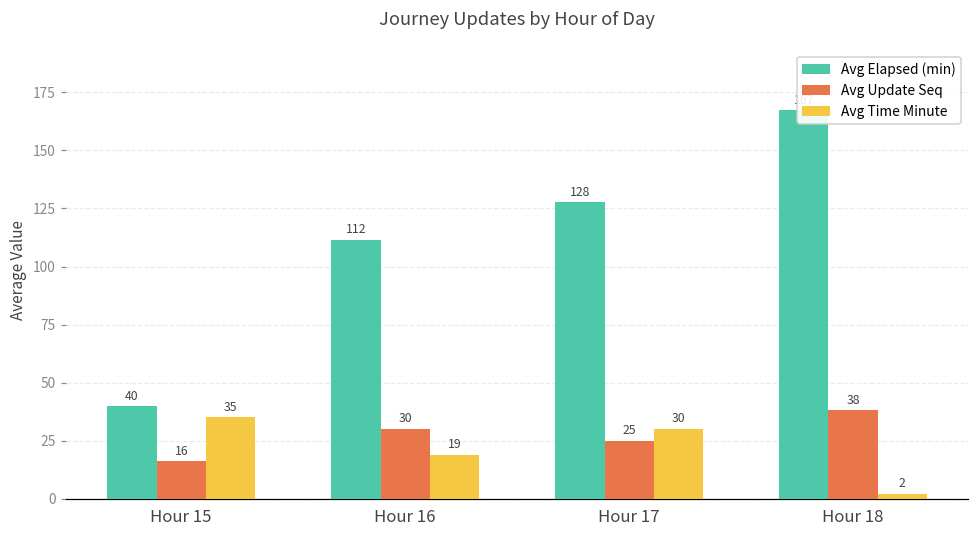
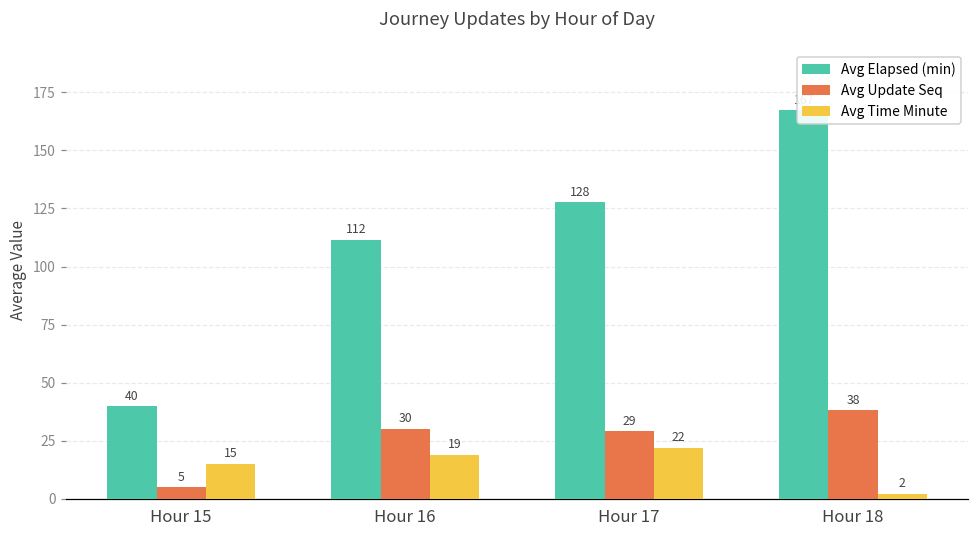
Avg Update Seq, Hour 15: 16 -> 5
Avg Time Minute, Hour 15: 35 -> 15
Avg Update Seq, Hour 17: 25 -> 29
Avg Time Minute, Hour 17: 30 -> 22
